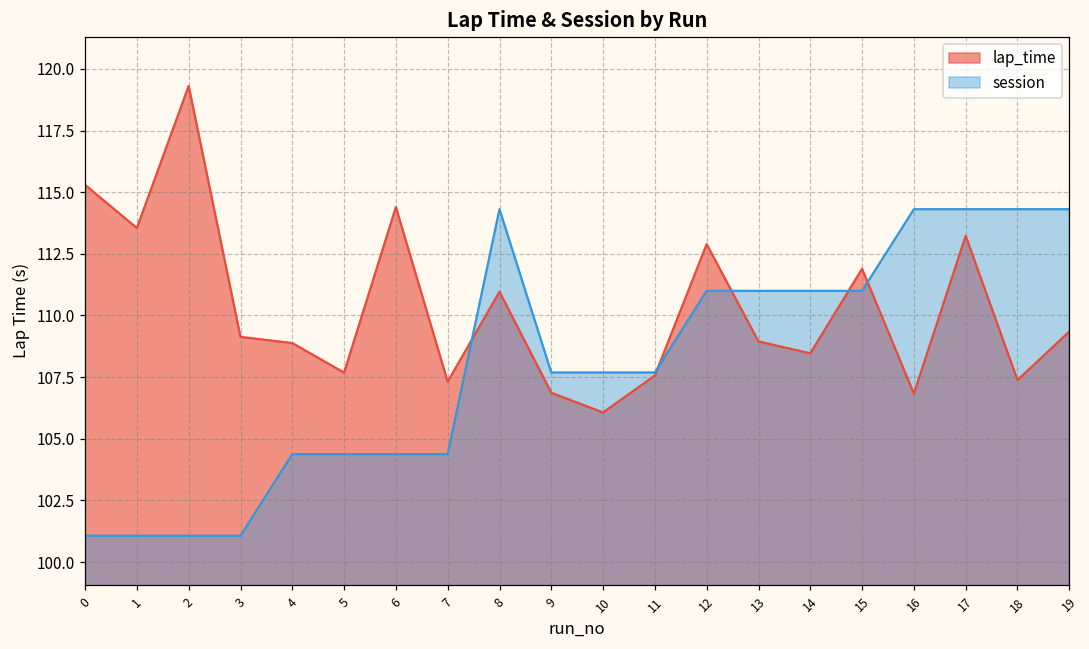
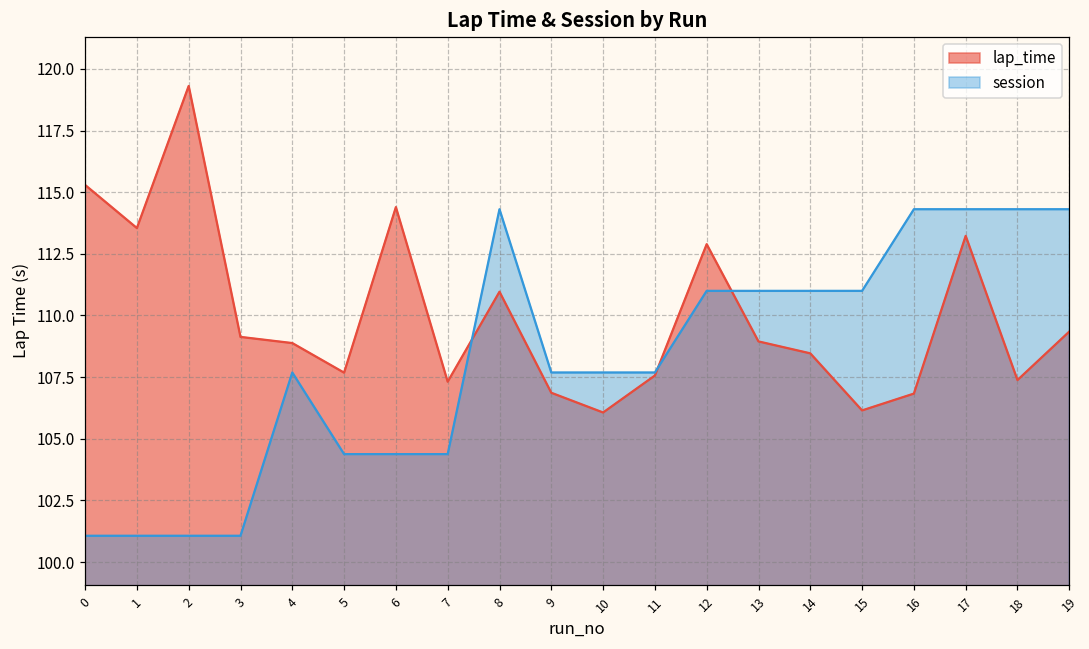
session, 4: 104.4 -> 107.7
lap_time, 15: 111.9 -> 106.1
